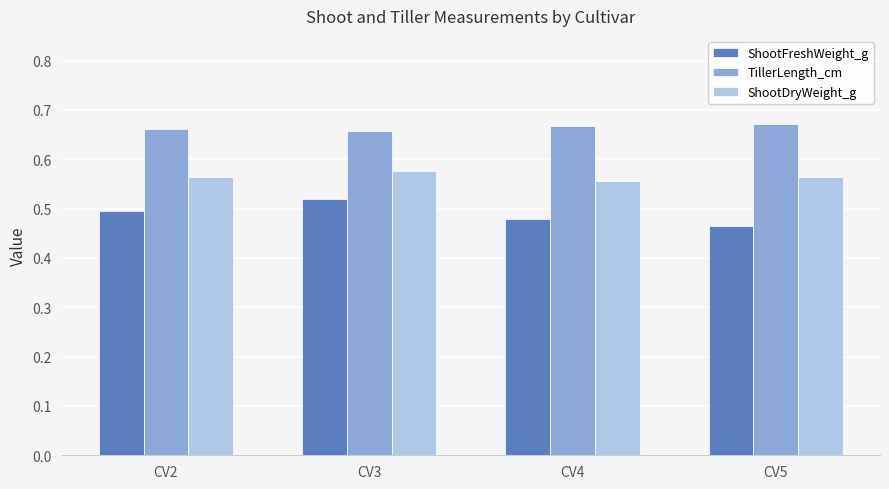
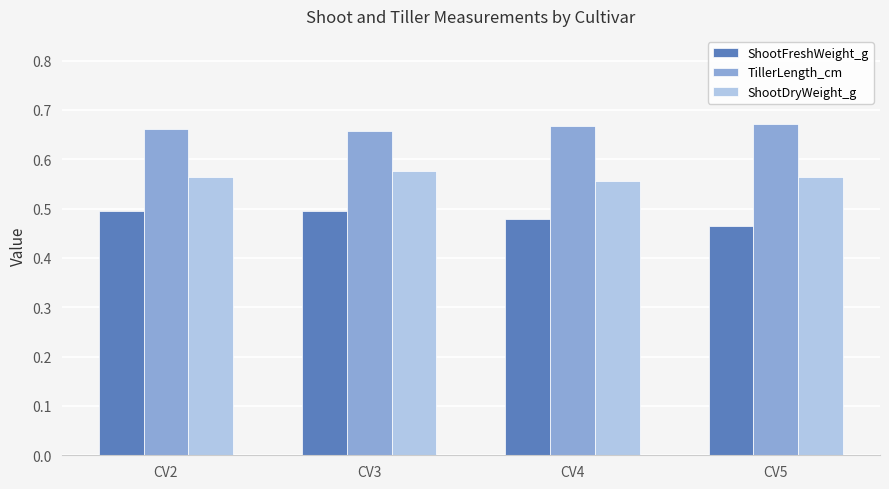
ShootFreshWeight_g, CV3: 0.52 -> 0.50
